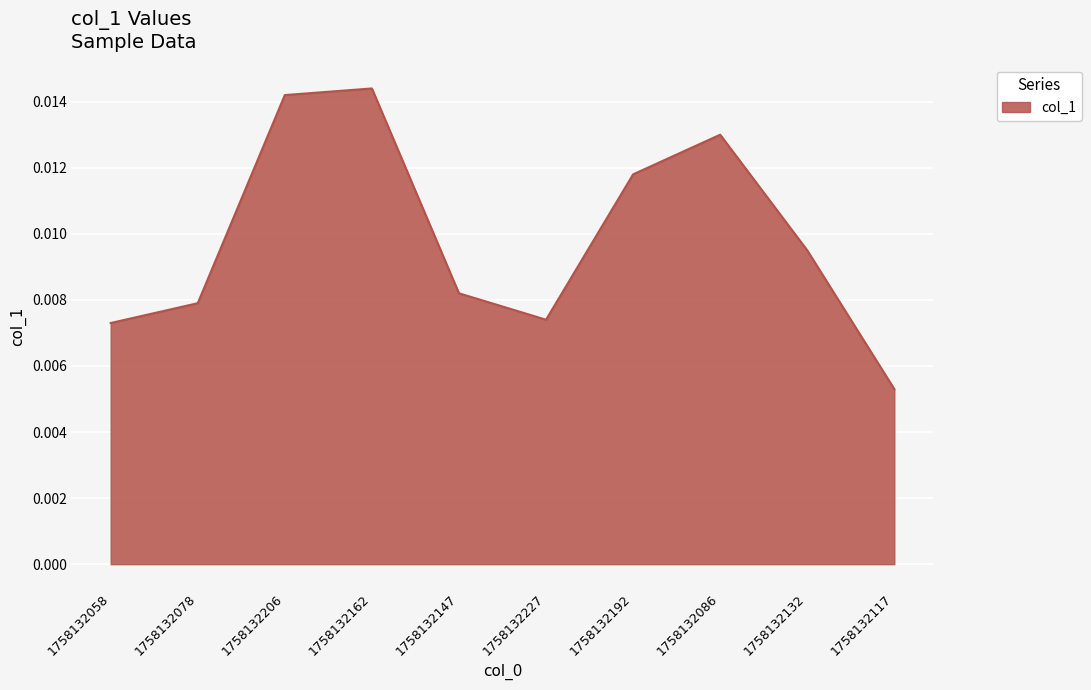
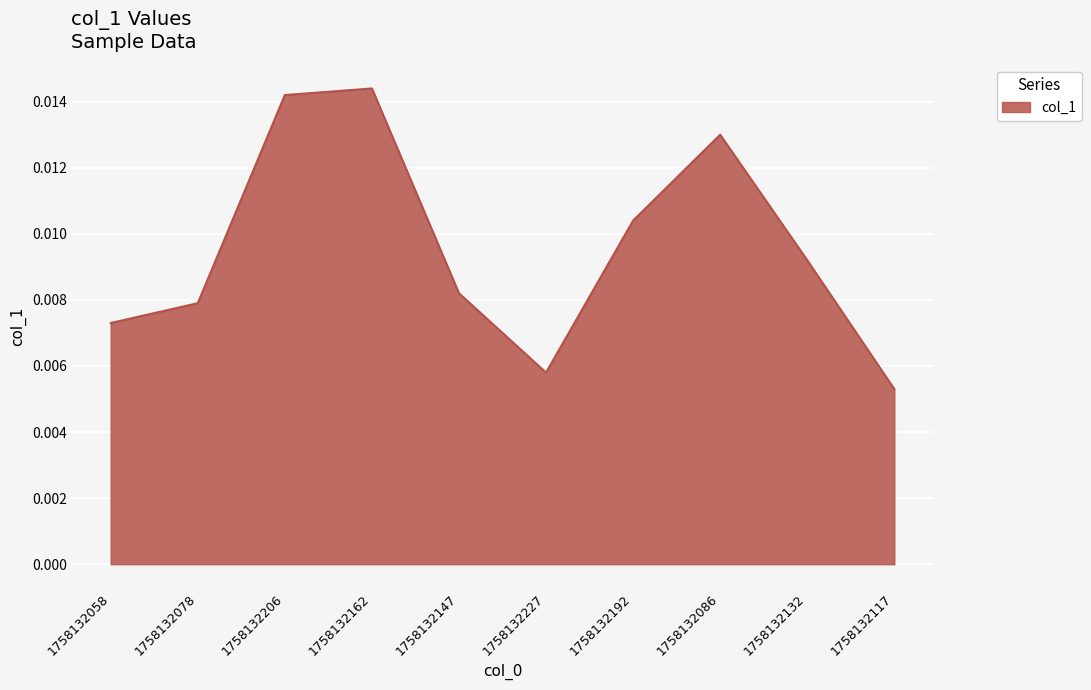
1758132227: 0.0074 -> 0.0058
1758132192: 0.0118 -> 0.0104
1758132132: 0.0095 -> 0.0092
